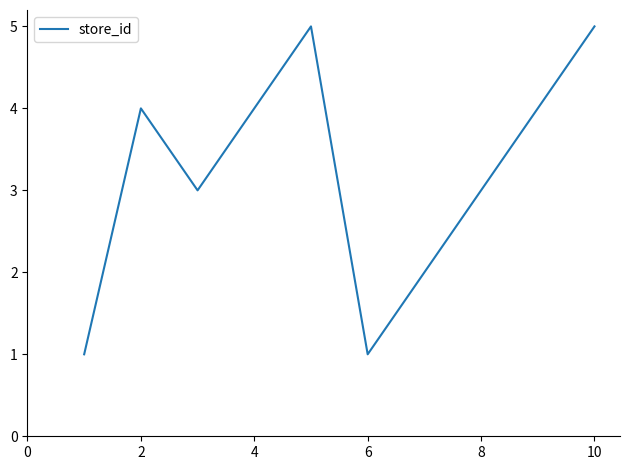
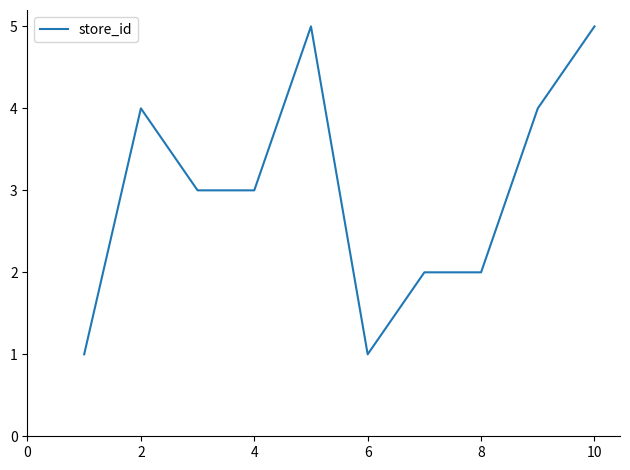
4: 4 -> 3
8: 3 -> 2
